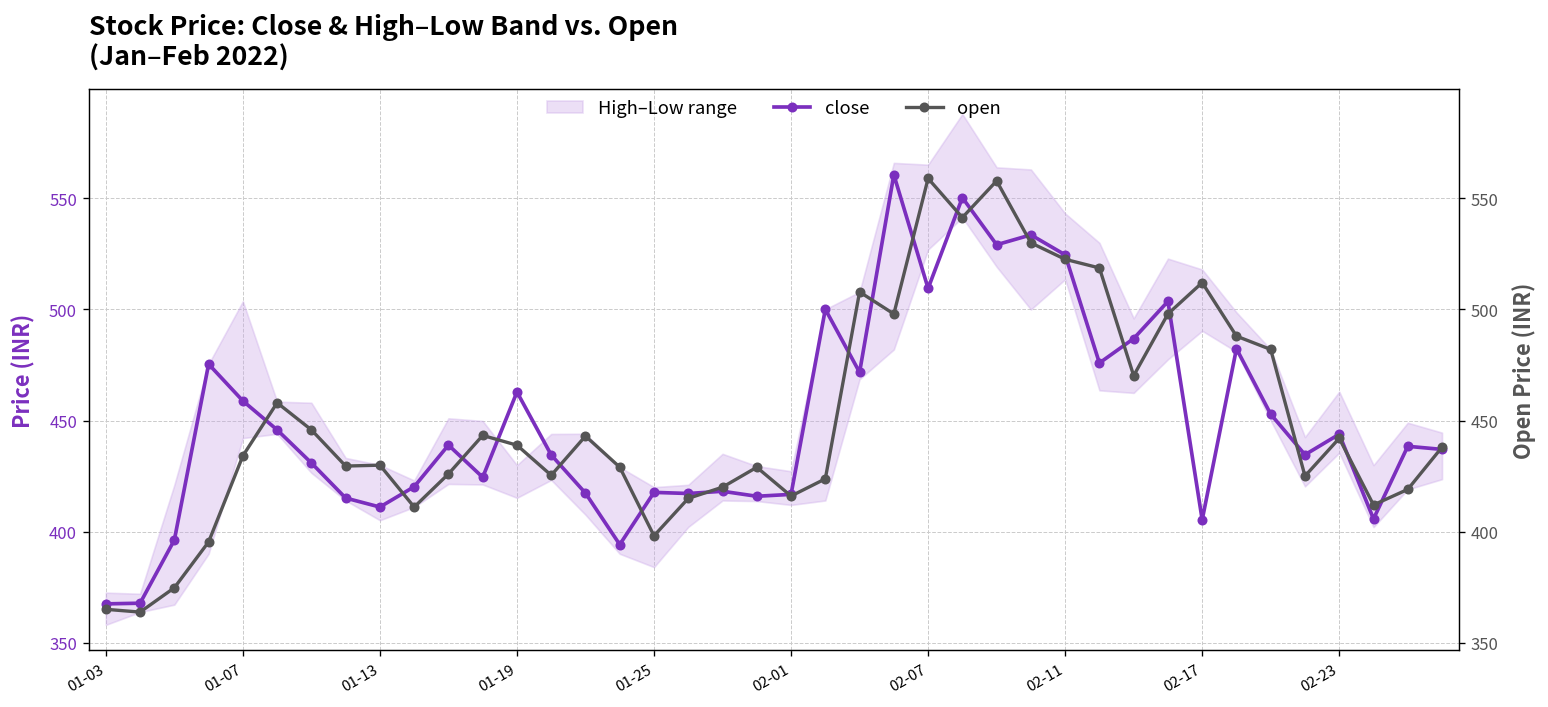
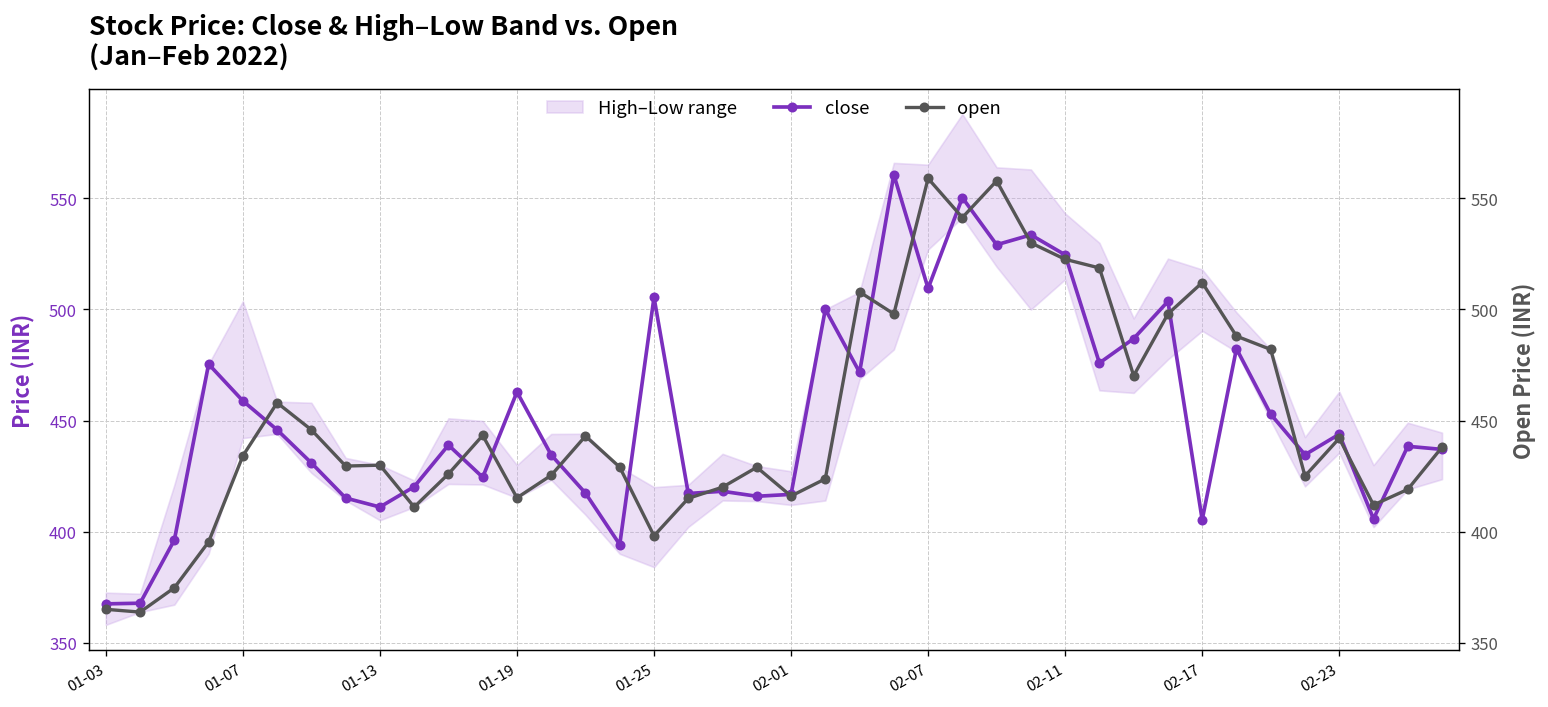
open, 01-19: 439 -> 415
close, 01-25: 418 -> 505
